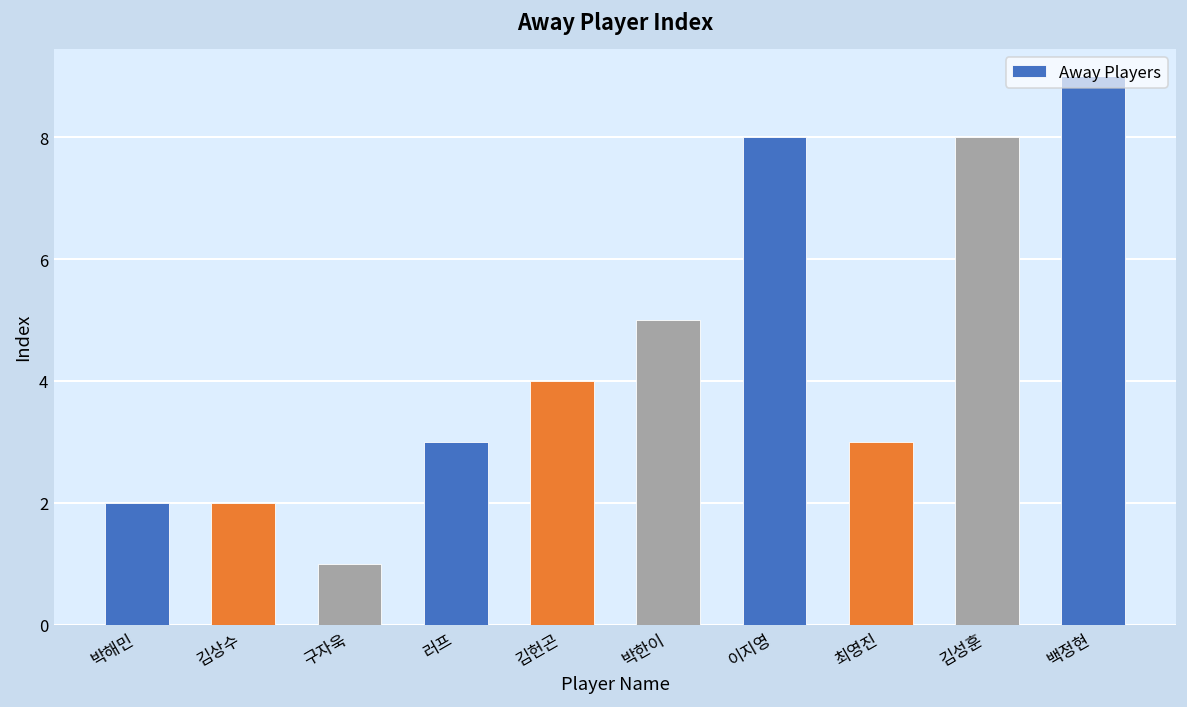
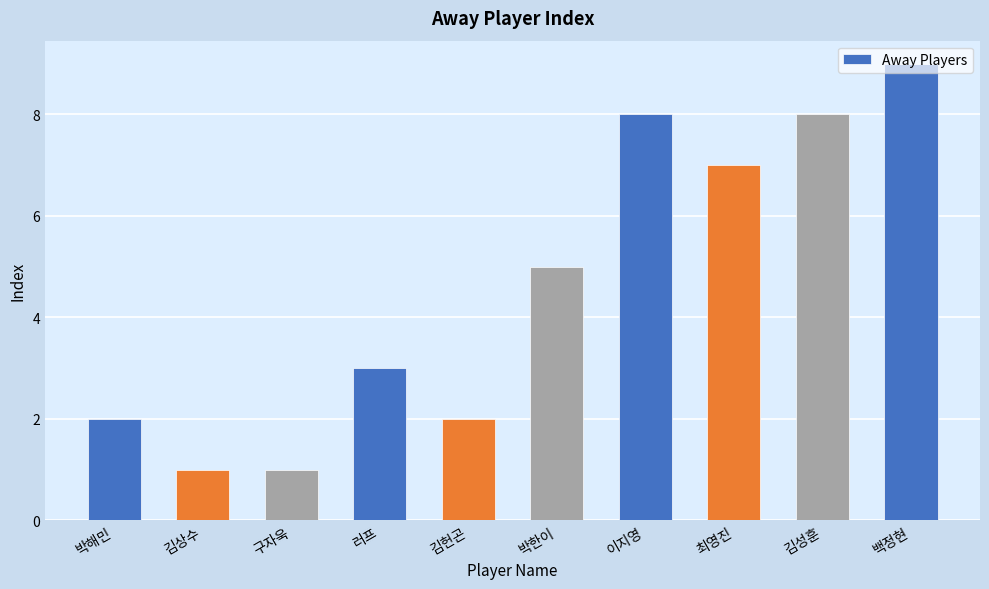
김상수: 2 -> 1
김헌곤: 4 -> 2
최영진: 3 -> 7
